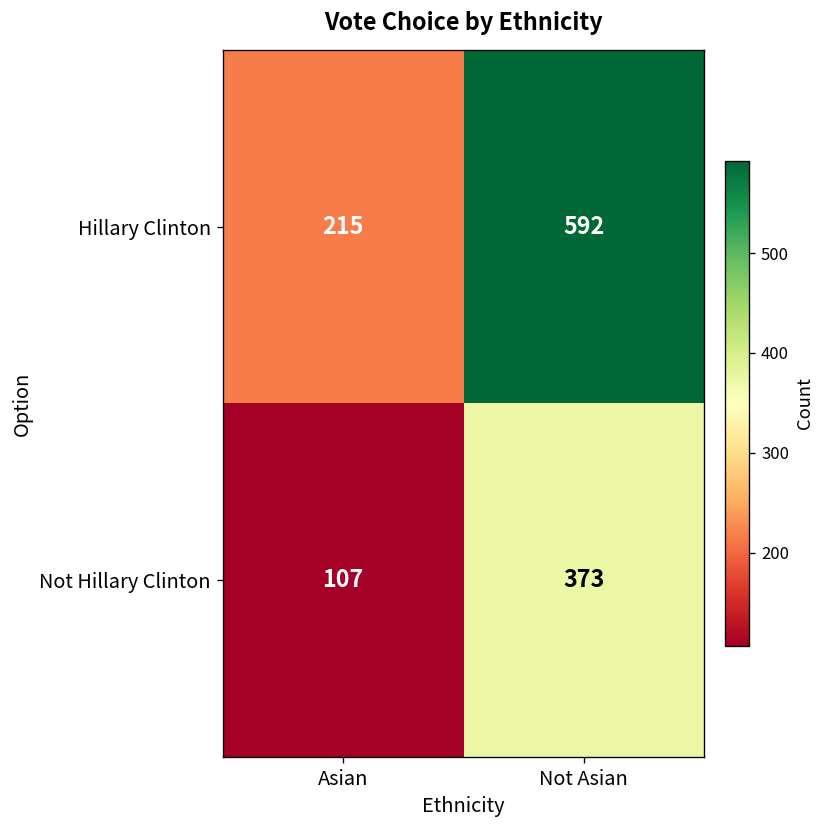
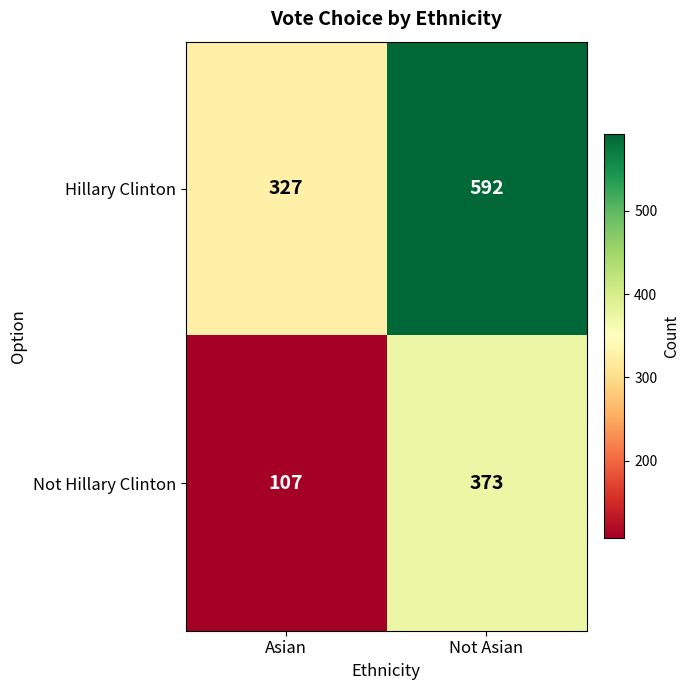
Hillary Clinton, Asian: 215 -> 327
